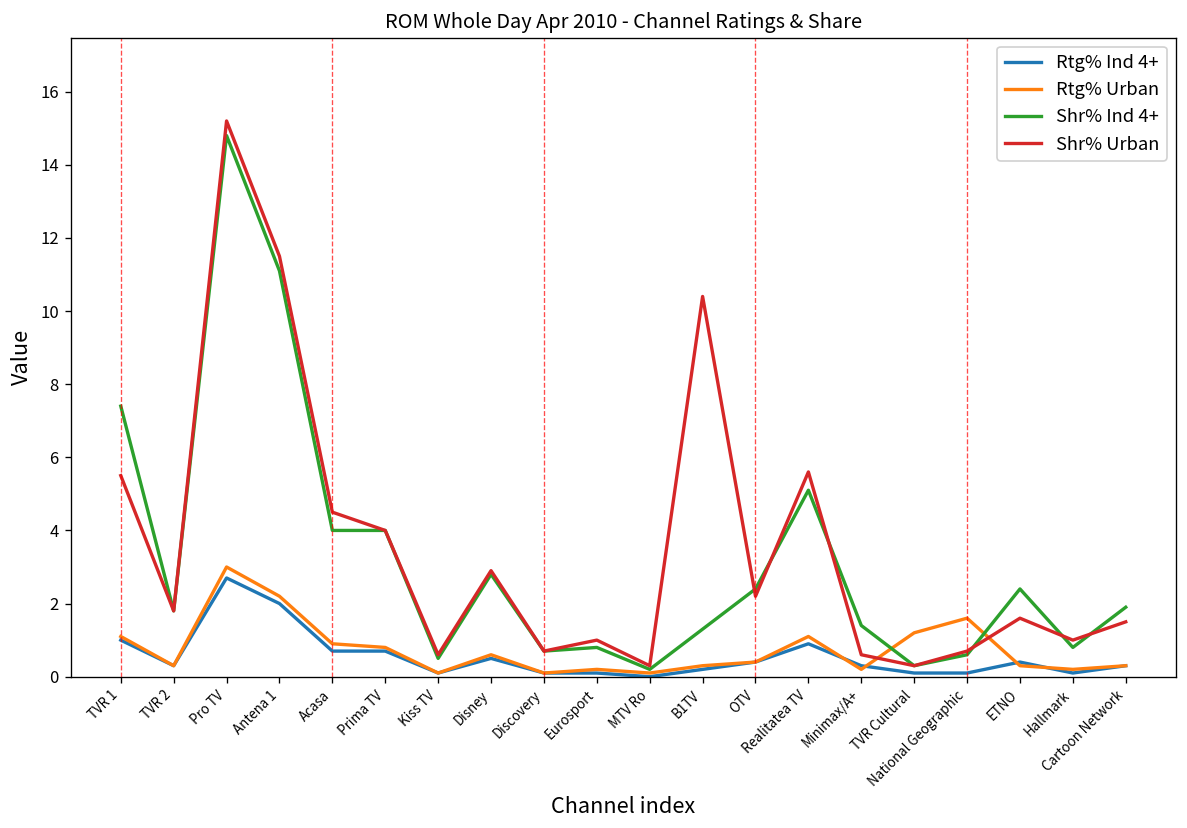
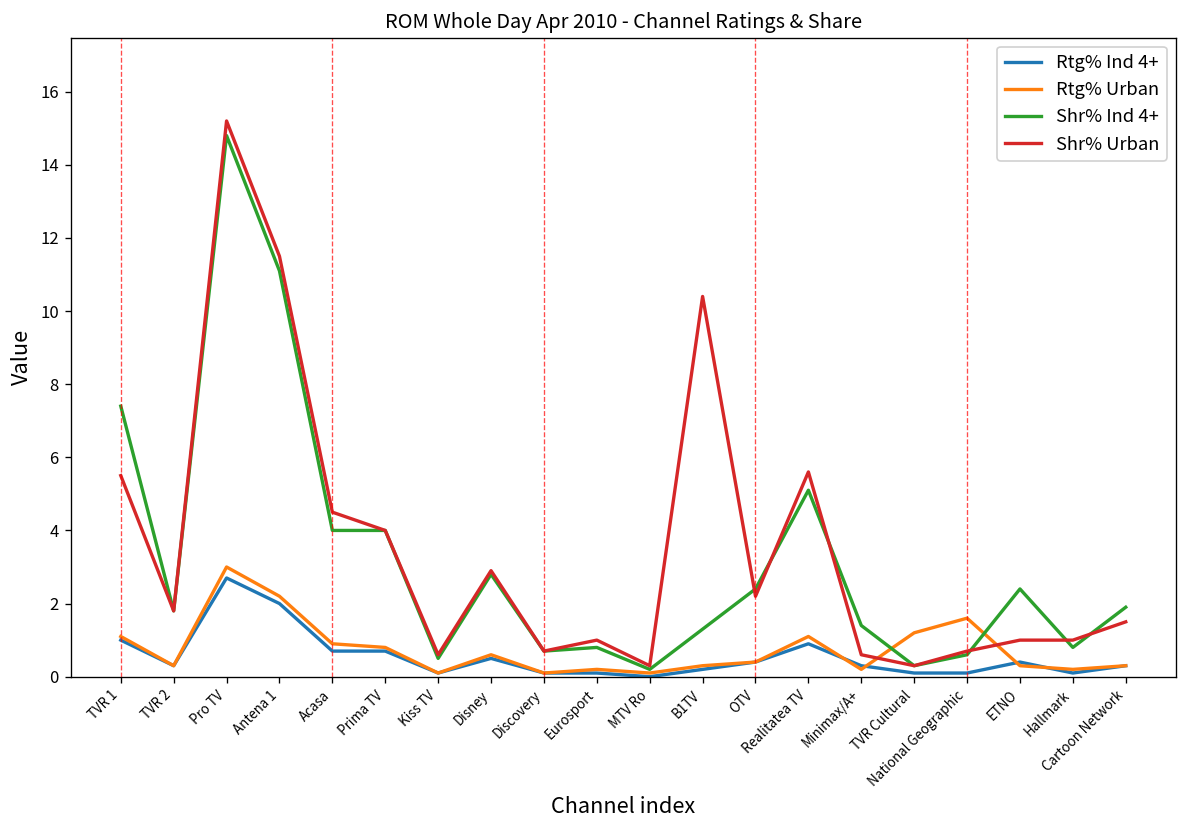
Shr% Urban, ETNO: 1.6 -> 1.0
